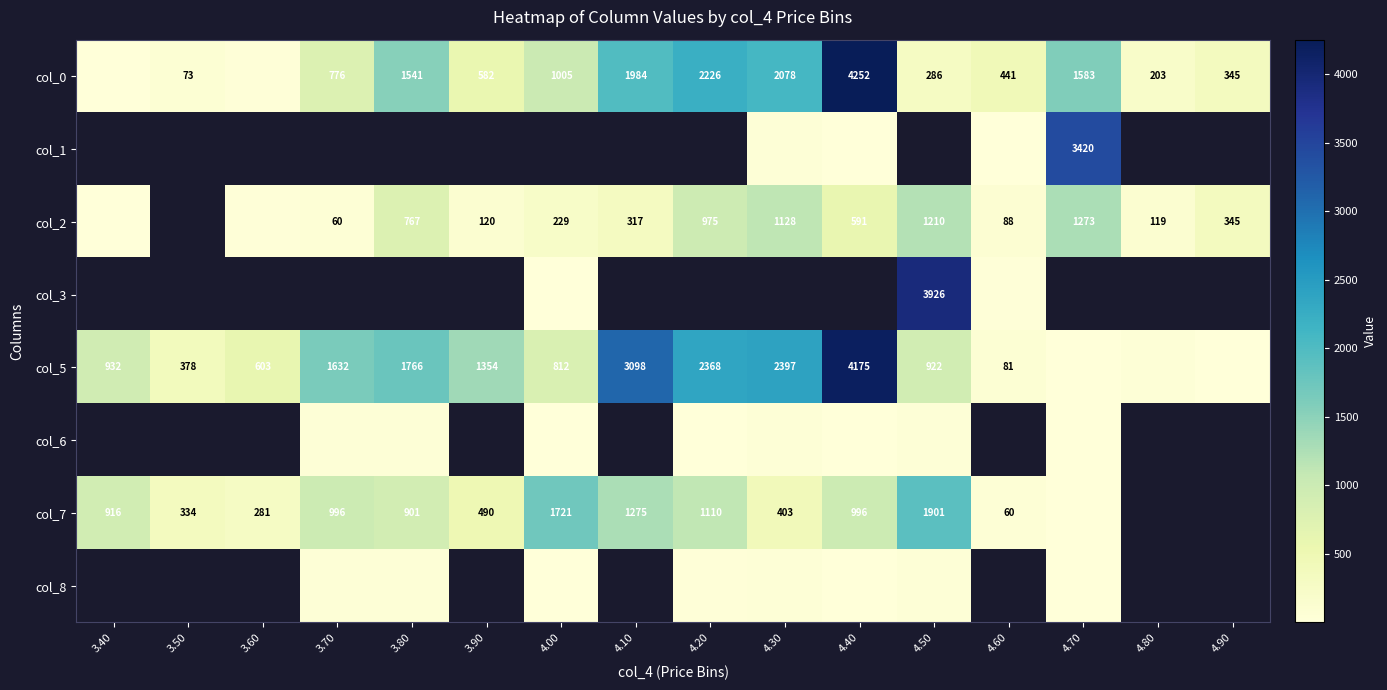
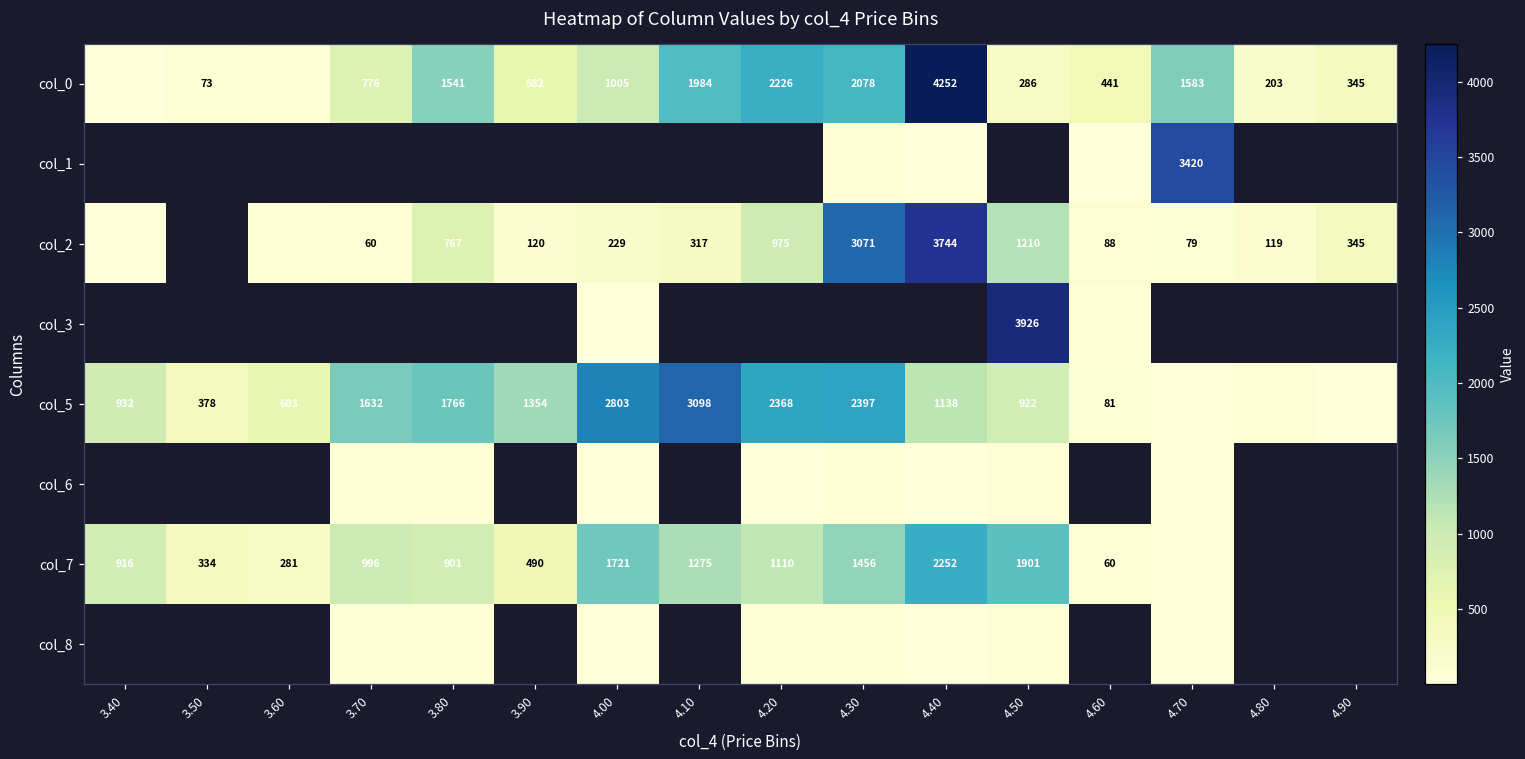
col_2, 4.30: 1128 -> 3071
col_2, 4.40: 591 -> 3744
col_2, 4.70: 1273 -> 79
col_5, 4.00: 812 -> 2803
col_5, 4.40: 4175 -> 1138
col_7, 4.30: 403 -> 1456
col_7, 4.40: 996 -> 2252
